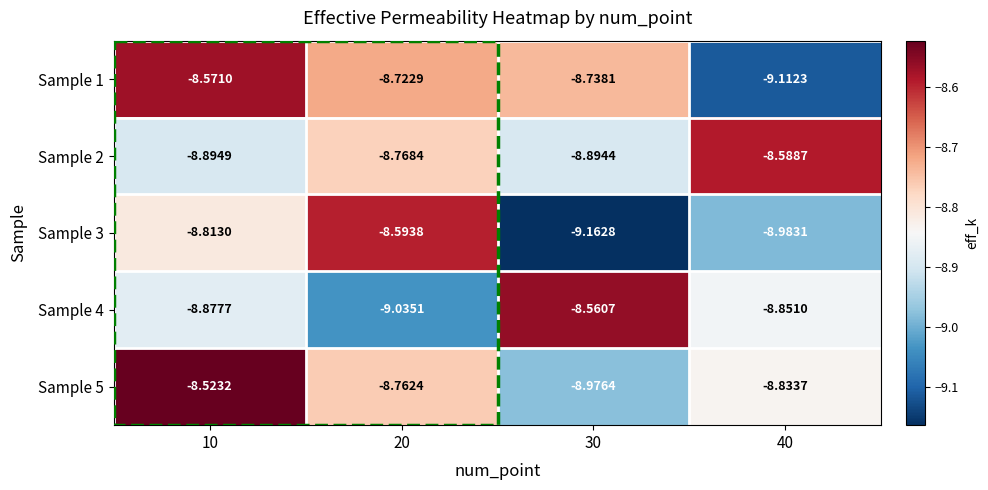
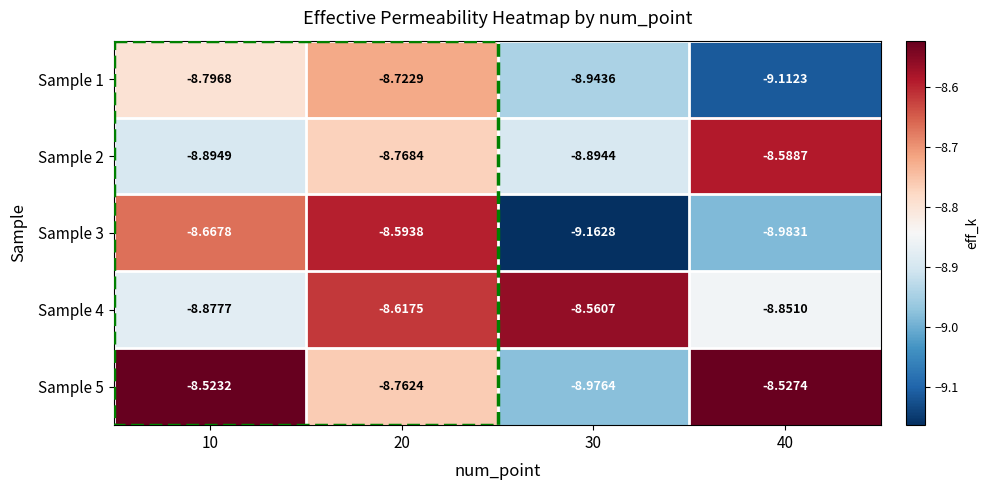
Sample 1, 10: -8.5710 -> -8.7968
Sample 1, 30: -8.7381 -> -8.9436
Sample 3, 10: -8.8130 -> -8.6678
Sample 4, 20: -9.0351 -> -8.6175
Sample 5, 40: -8.8337 -> -8.5274
